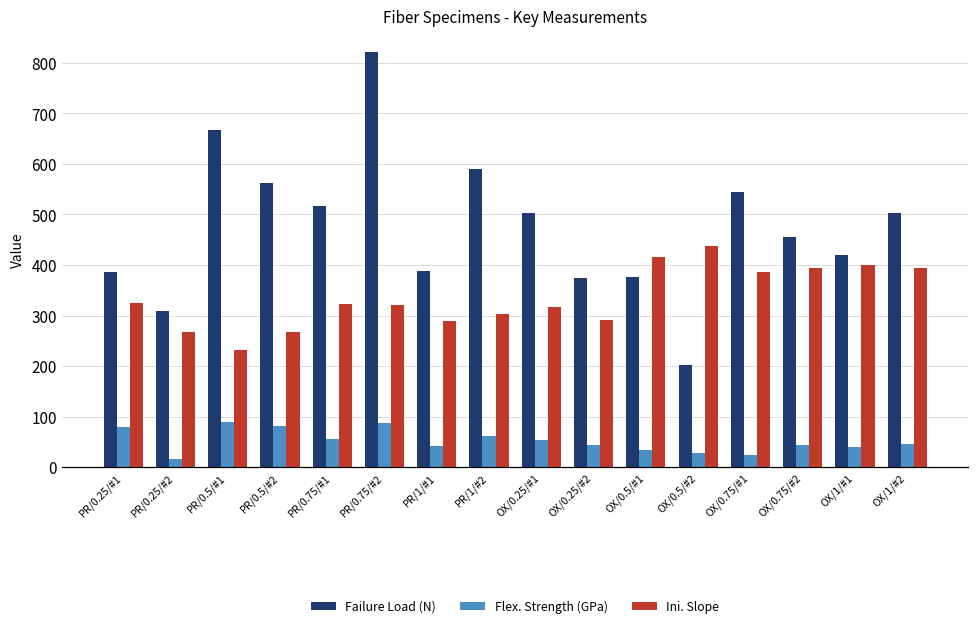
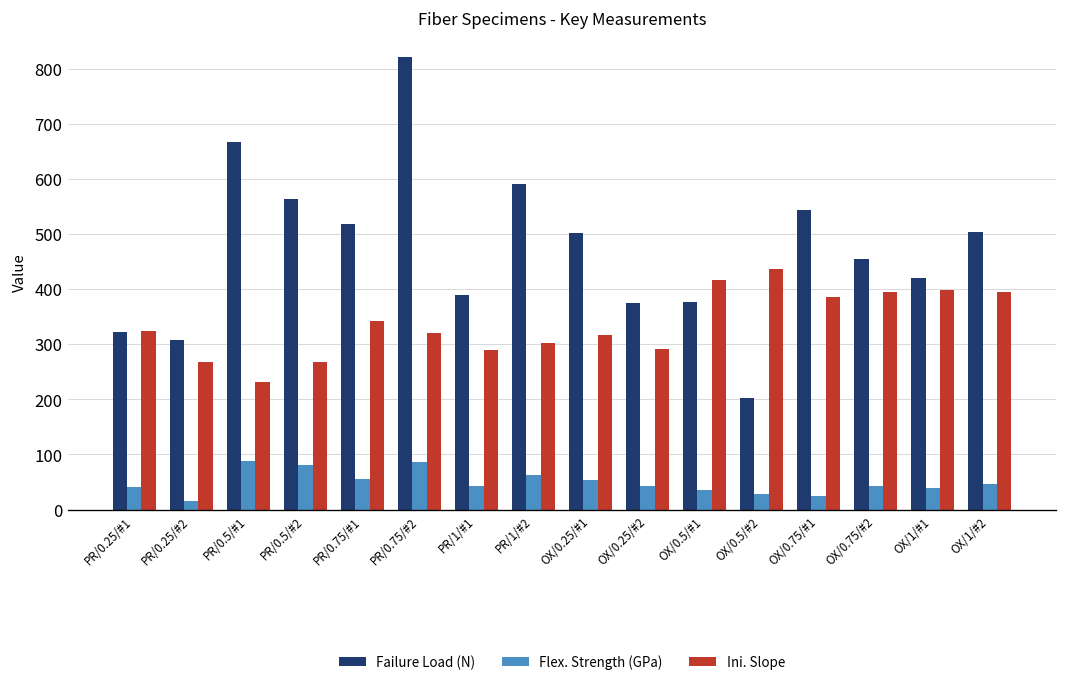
Failure Load (N), PR/0.25/#1: 390 -> 320
Flex. Strength (GPa), PR/0.25/#1: 80 -> 40
Ini. Slope, PR/0.75/#1: 320 -> 340
